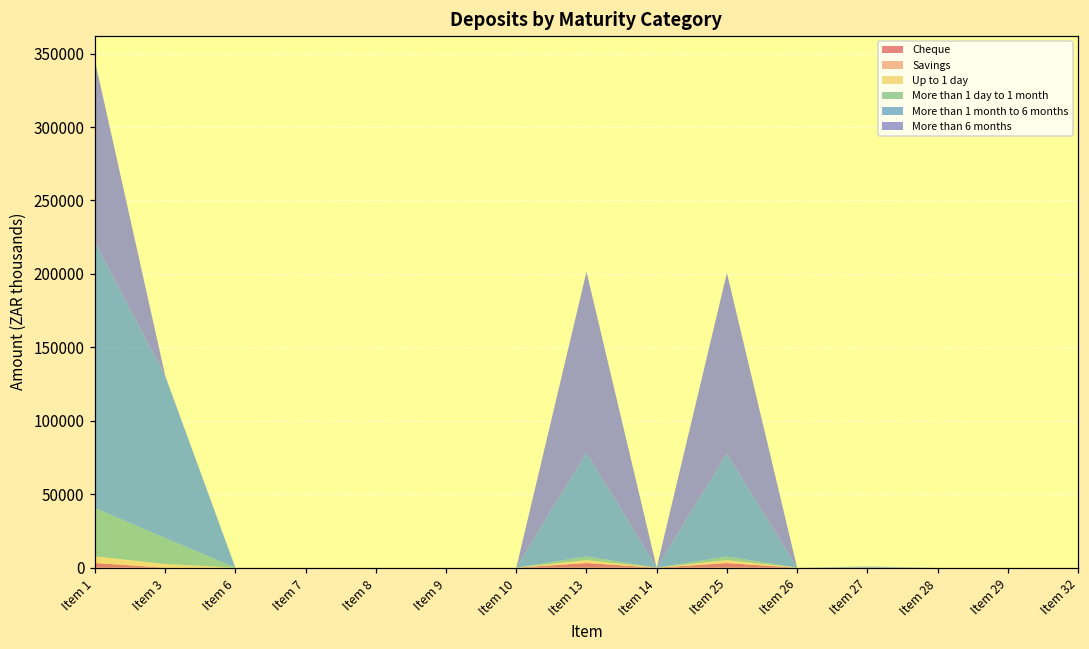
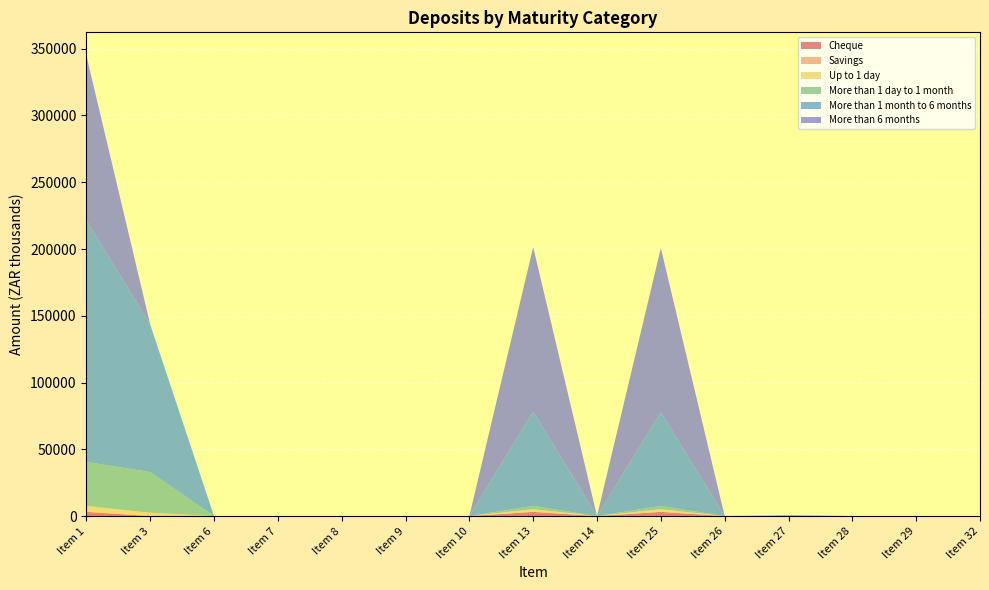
More than 1 day to 1 month, Item 3: 18000 -> 30000
